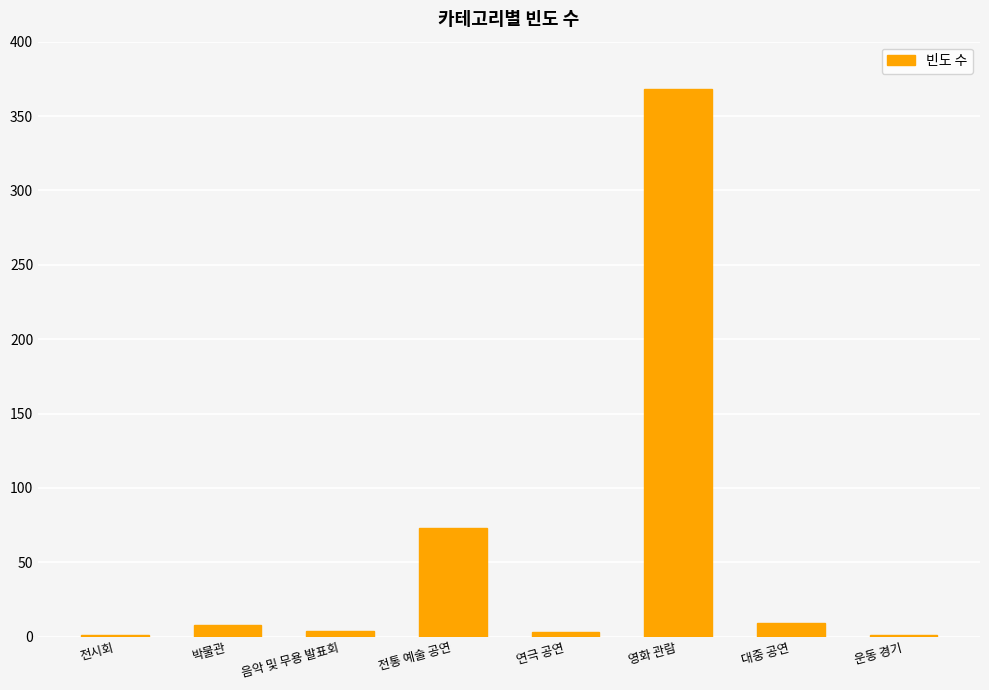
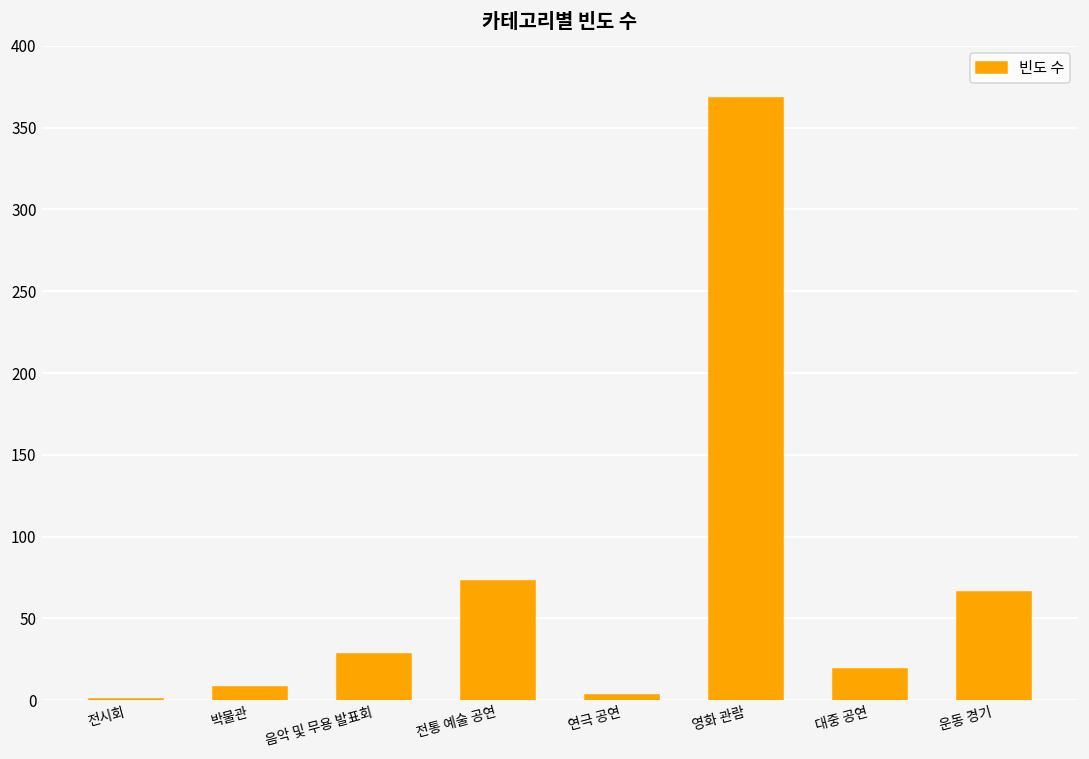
음악 및 무용 발표회: 4 -> 28
대중 공연: 9 -> 19
운동 경기: 1 -> 66
